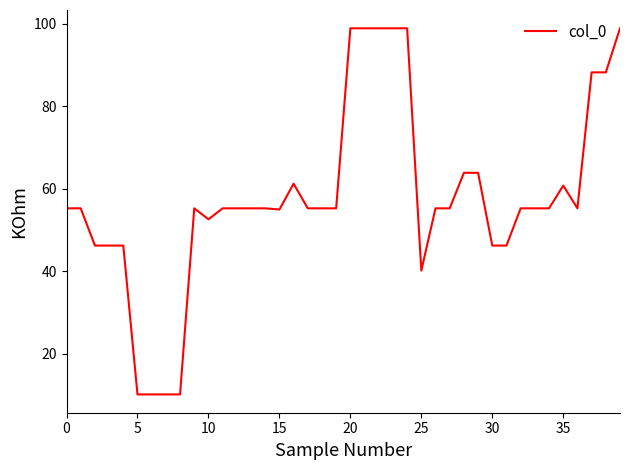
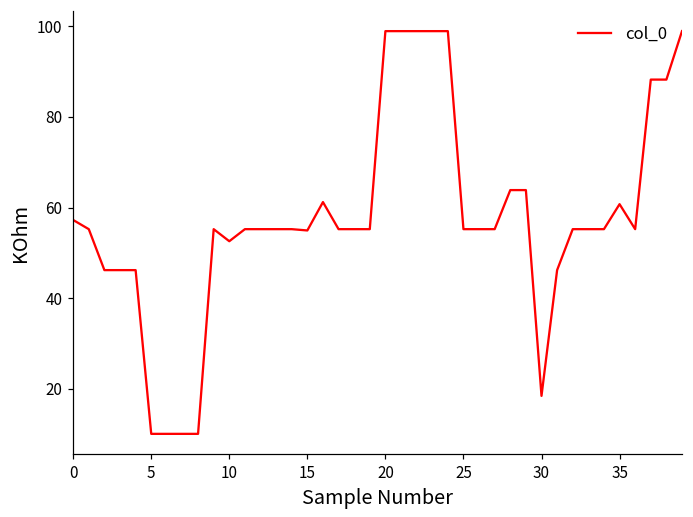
0: 55 -> 57
25: 40 -> 55
30: 46 -> 18
